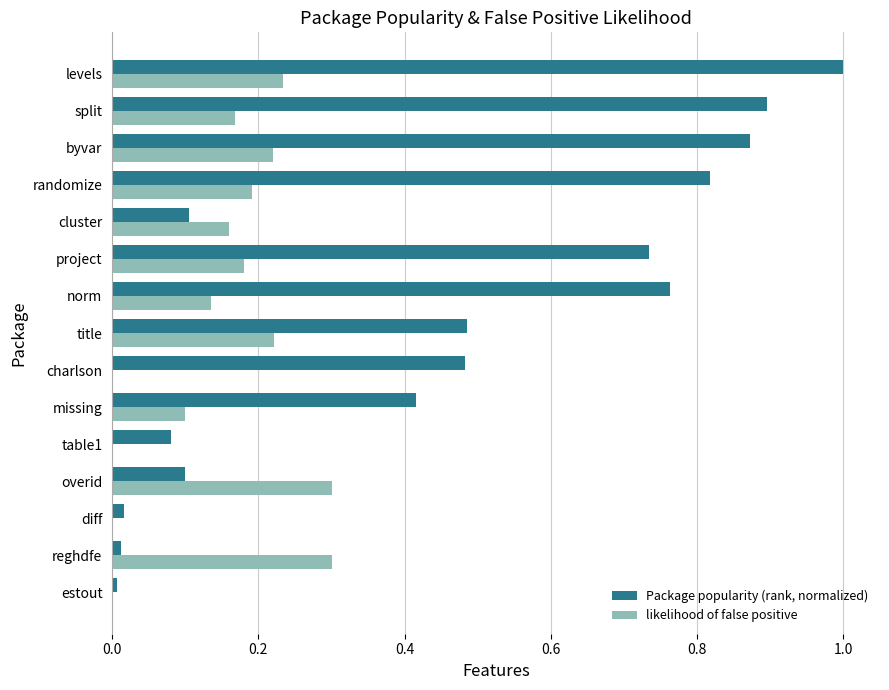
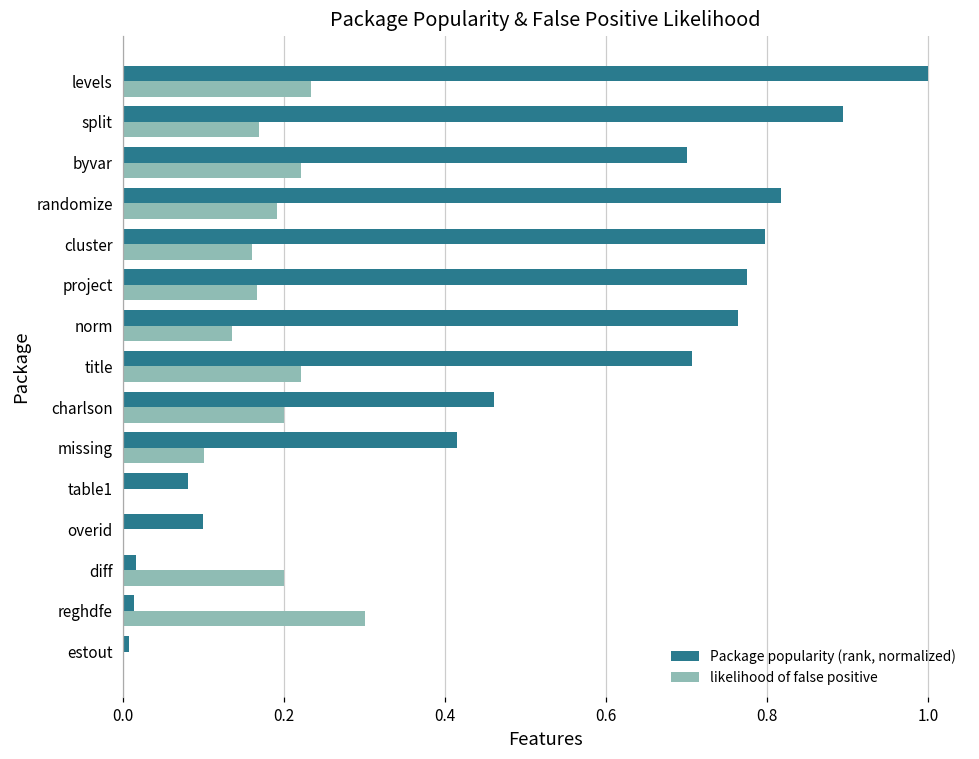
Package popularity (rank, normalized), byvar: 0.87 -> 0.70
Package popularity (rank, normalized), cluster: 0.10 -> 0.80
Package popularity (rank, normalized), project: 0.73 -> 0.77
likelihood of false positive, project: 0.18 -> 0.17
Package popularity (rank, normalized), title: 0.49 -> 0.71
Package popularity (rank, normalized), charlson: 0.48 -> 0.46
likelihood of false positive, charlson: 0.0 -> 0.2
likelihood of false positive, overid: 0.3 -> 0.0
likelihood of false positive, diff: 0.0 -> 0.2
